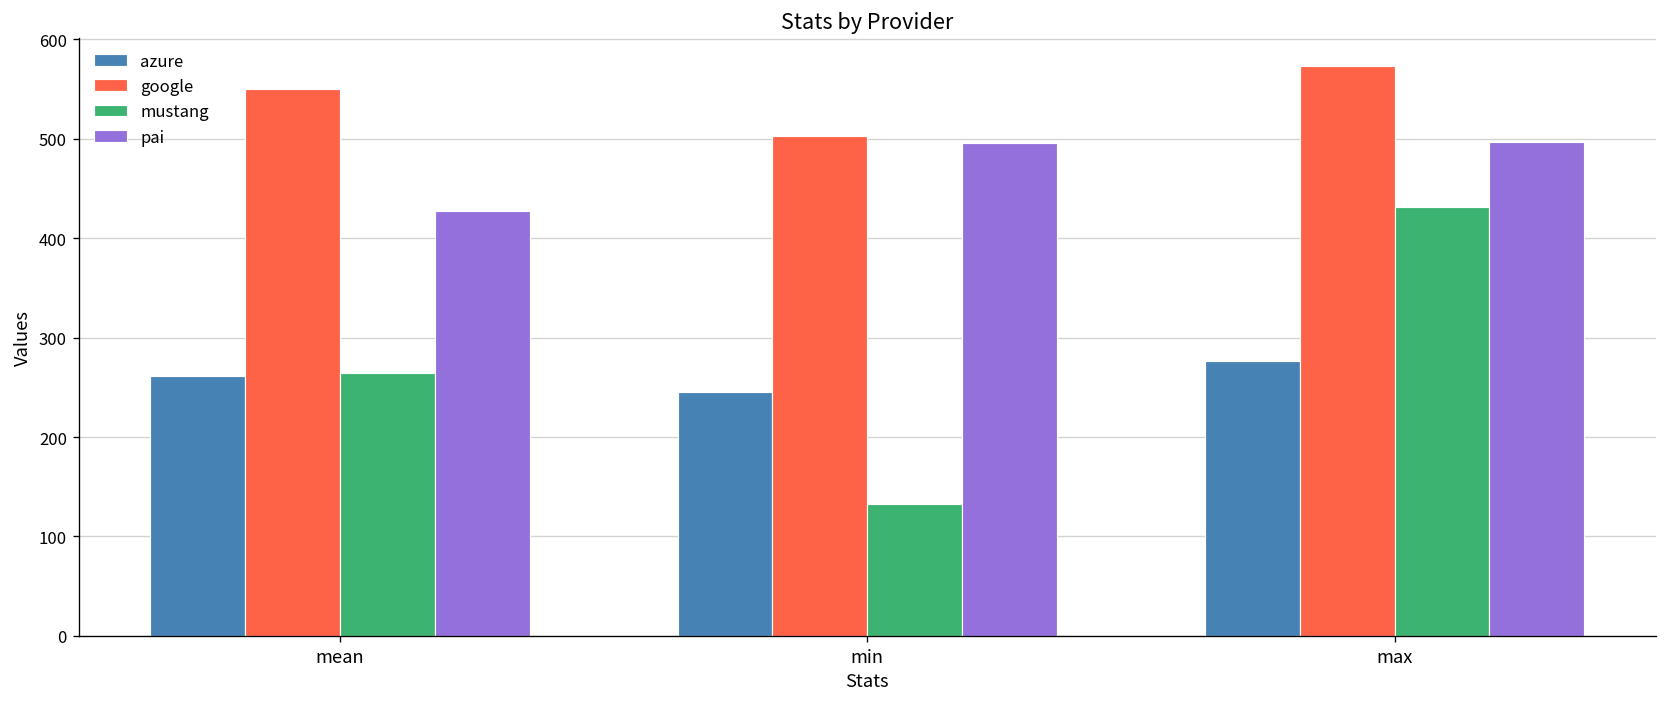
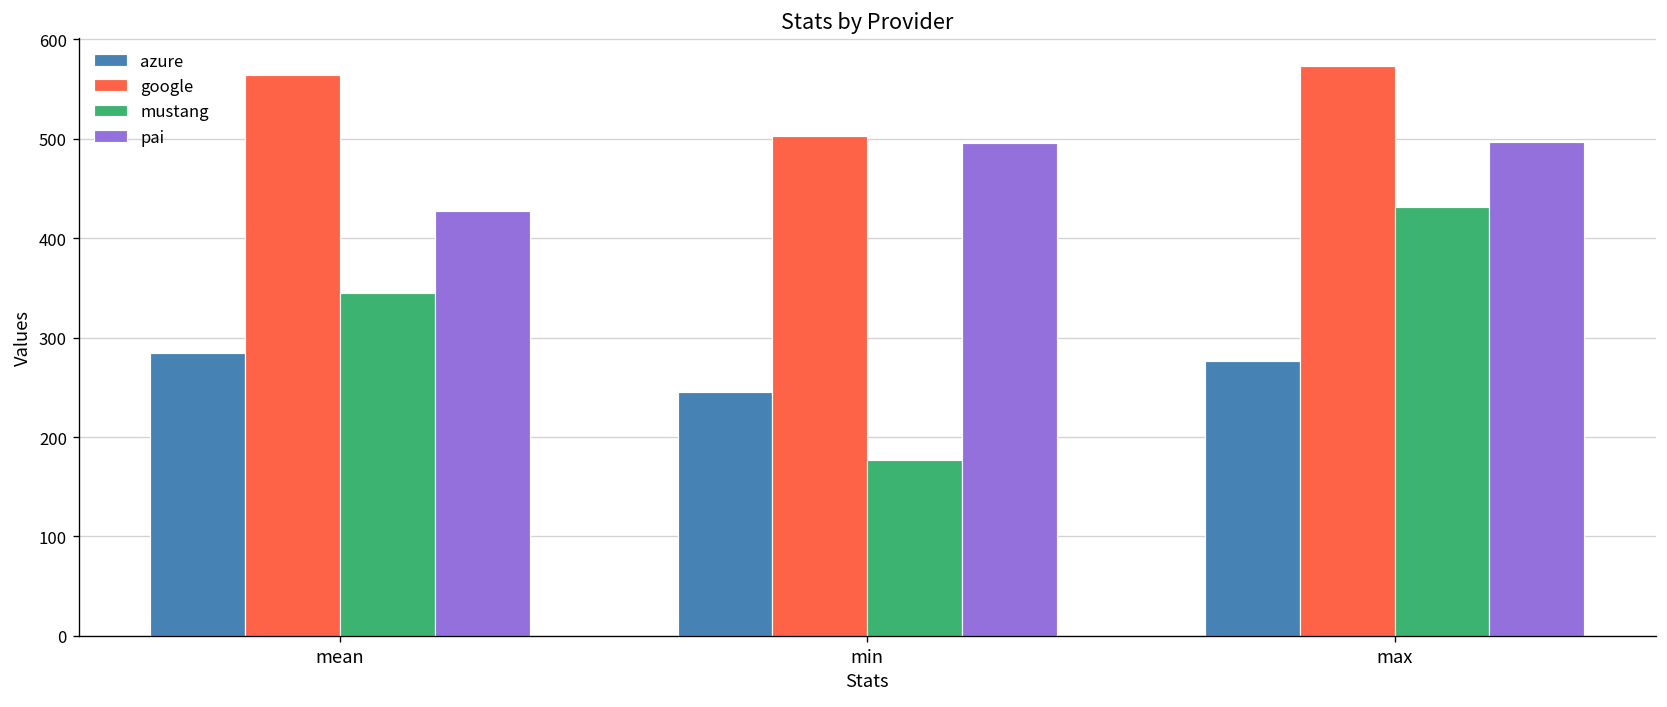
azure, mean: 260 -> 280
google, mean: 550 -> 560
mustang, mean: 260 -> 350
mustang, min: 130 -> 180
